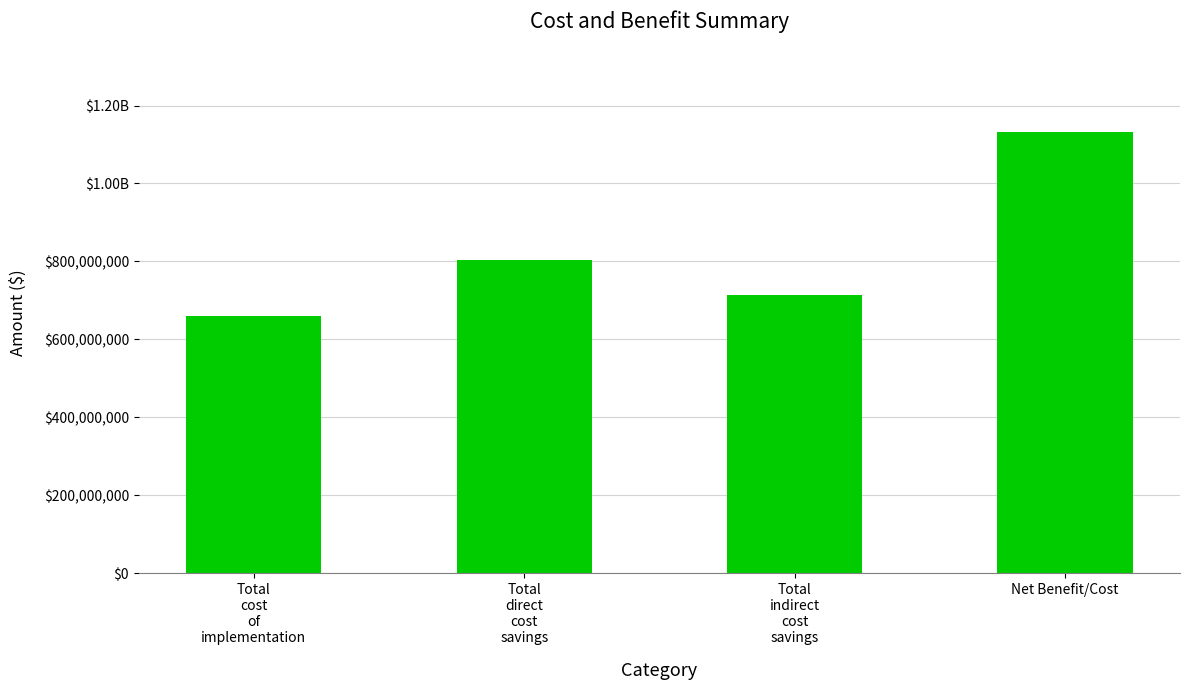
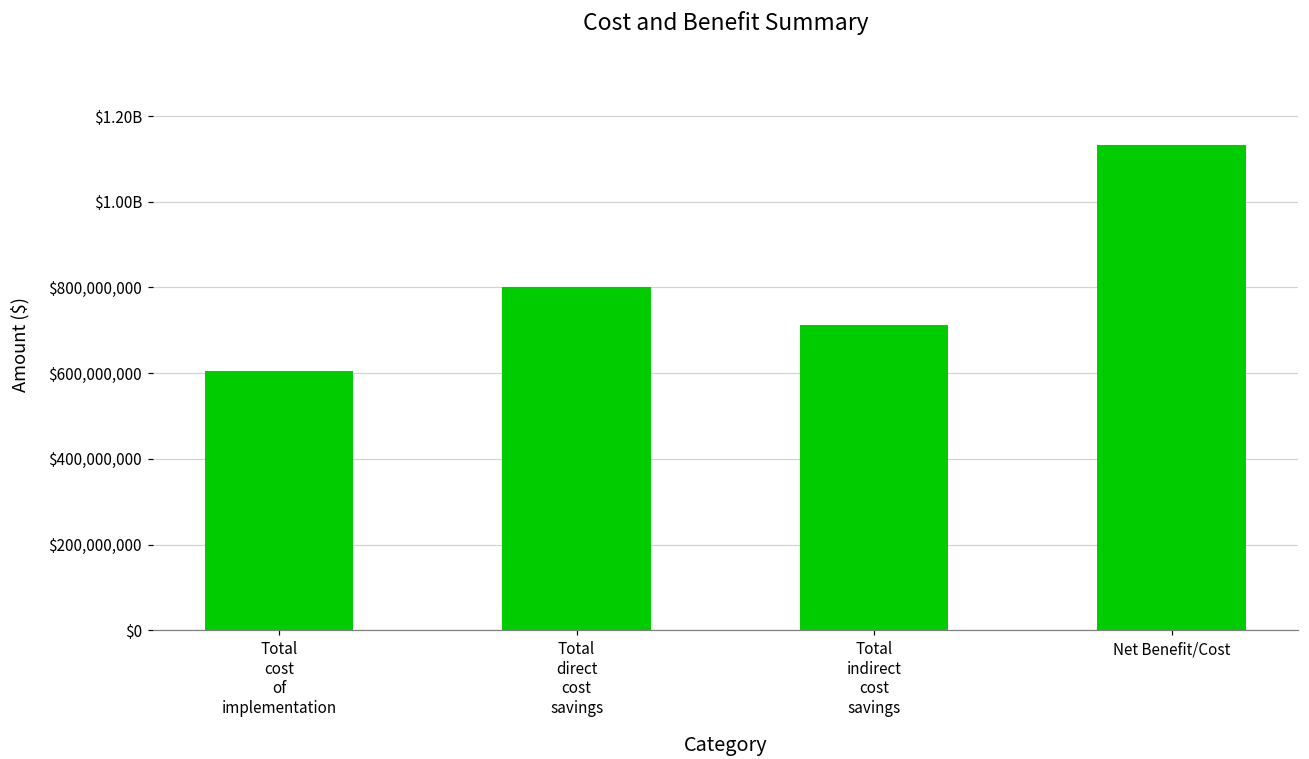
Total cost of implementation: $660,000,000 -> $600,000,000
